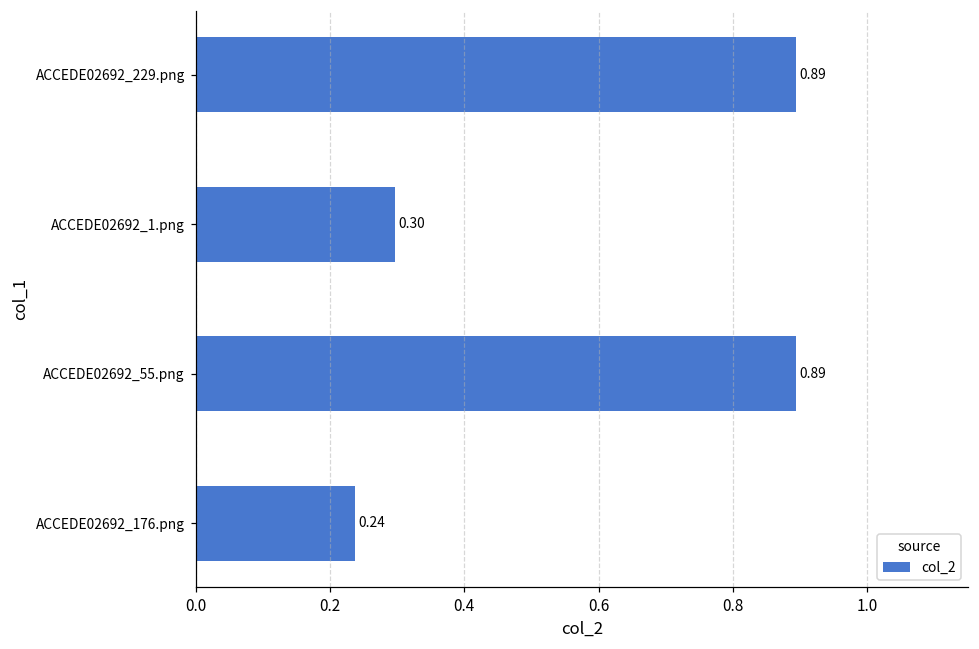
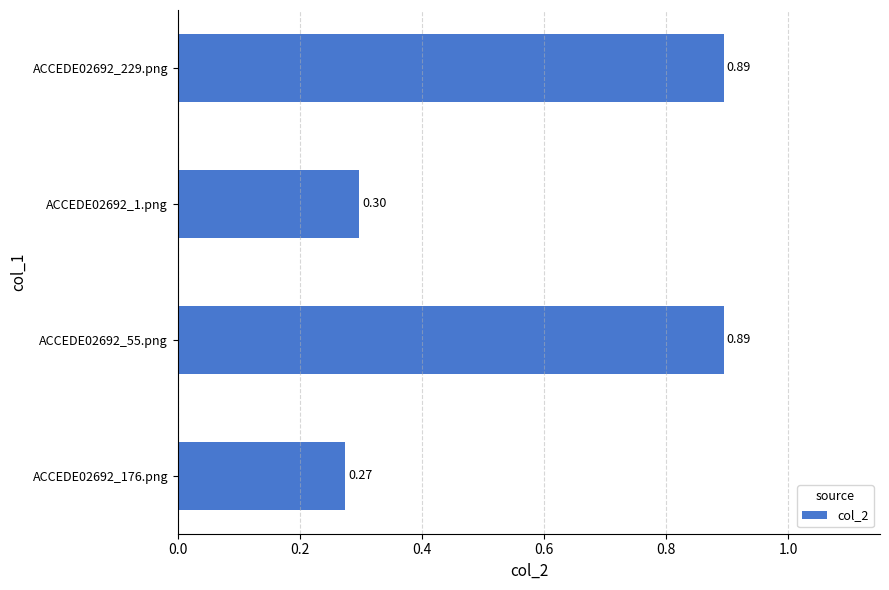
ACCEDE02692_176.png: 0.24 -> 0.27
